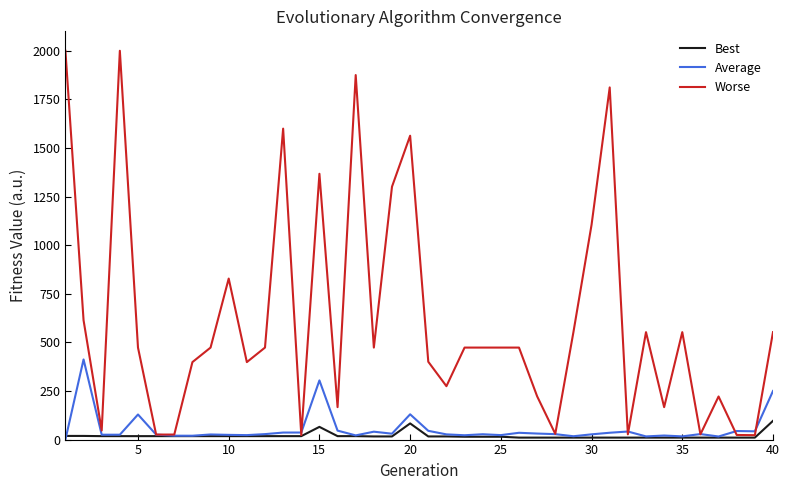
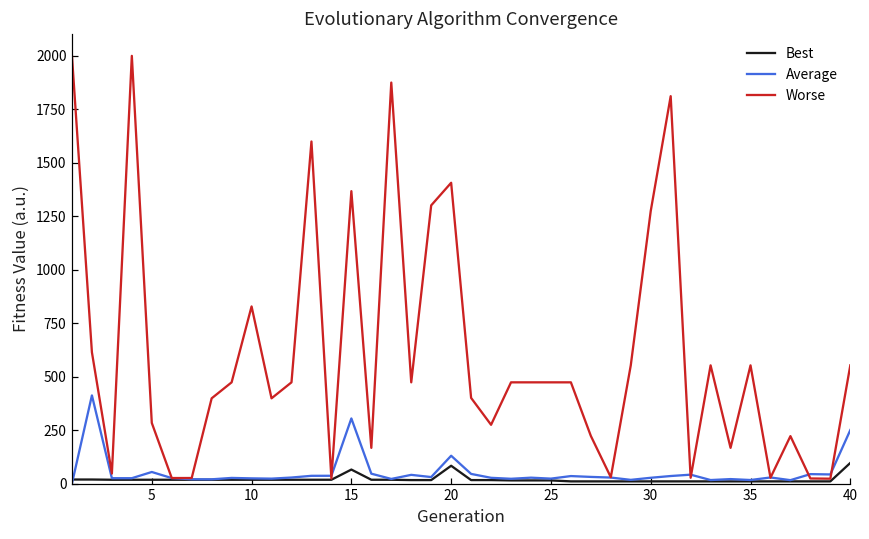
Average, 5: 130 -> 50
Worse, 5: 470 -> 280
Worse, 20: 1560 -> 1410
Worse, 30: 1110 -> 1270
